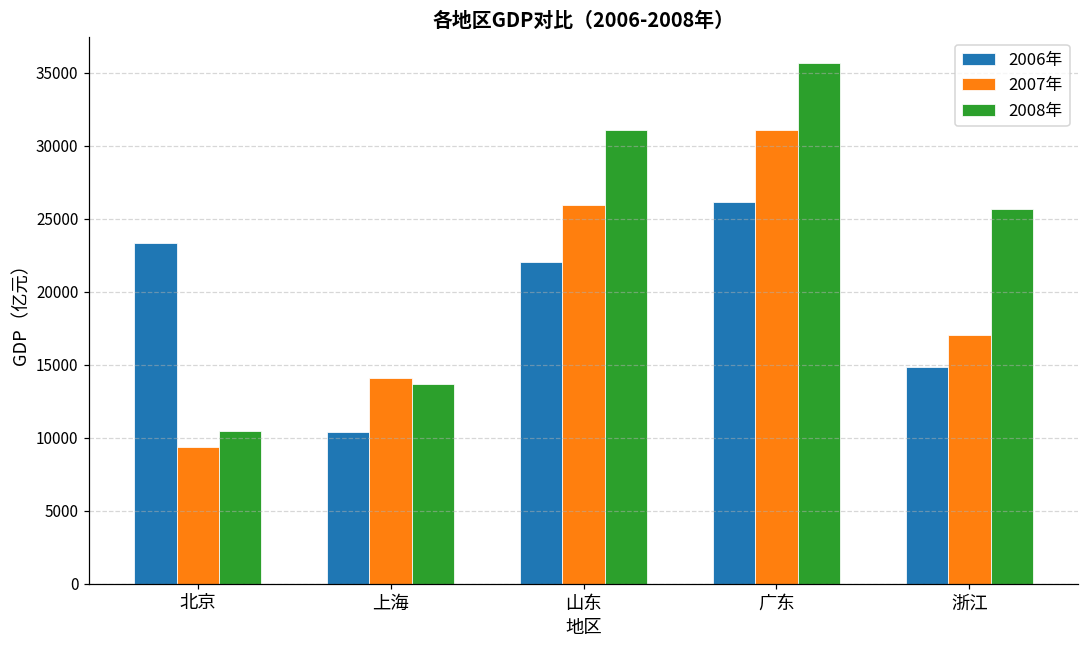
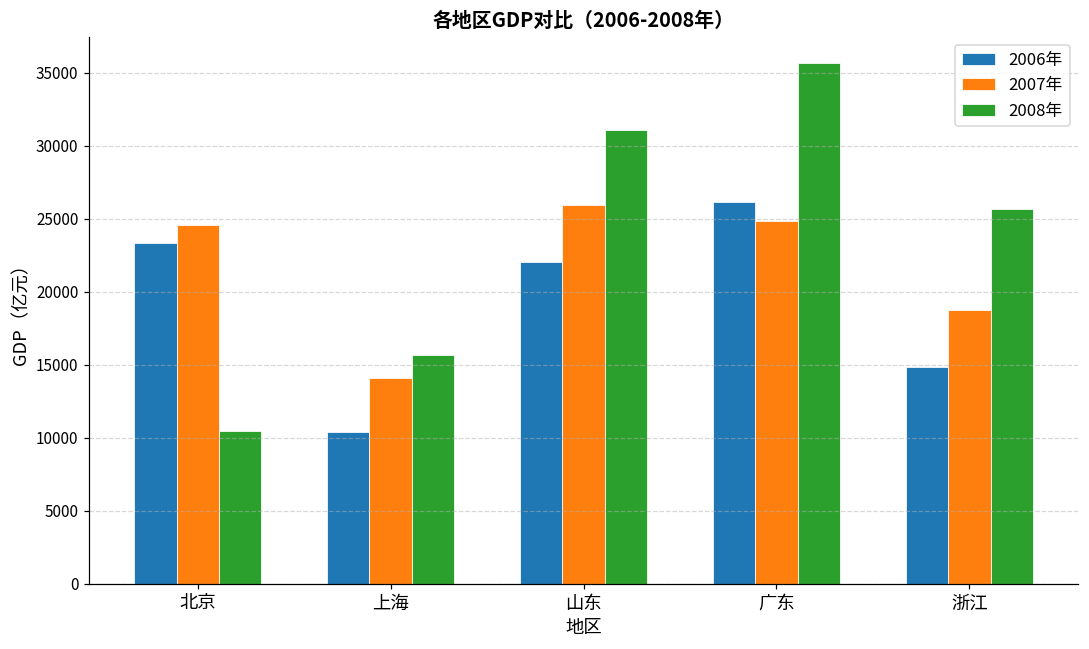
2007年, 北京: 9400 -> 24600
2008年, 上海: 13700 -> 15700
2007年, 广东: 31100 -> 24900
2007年, 浙江: 17000 -> 18800
